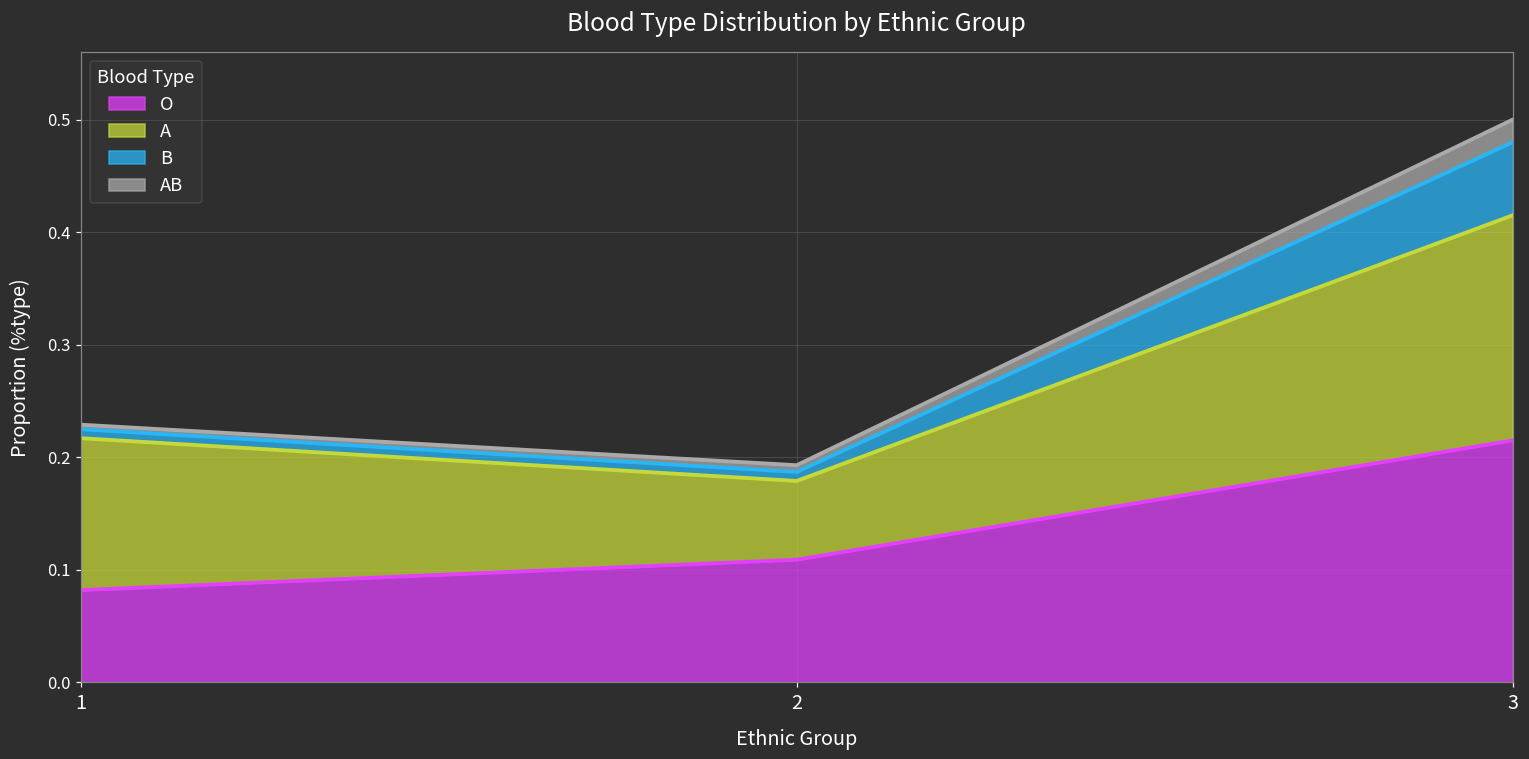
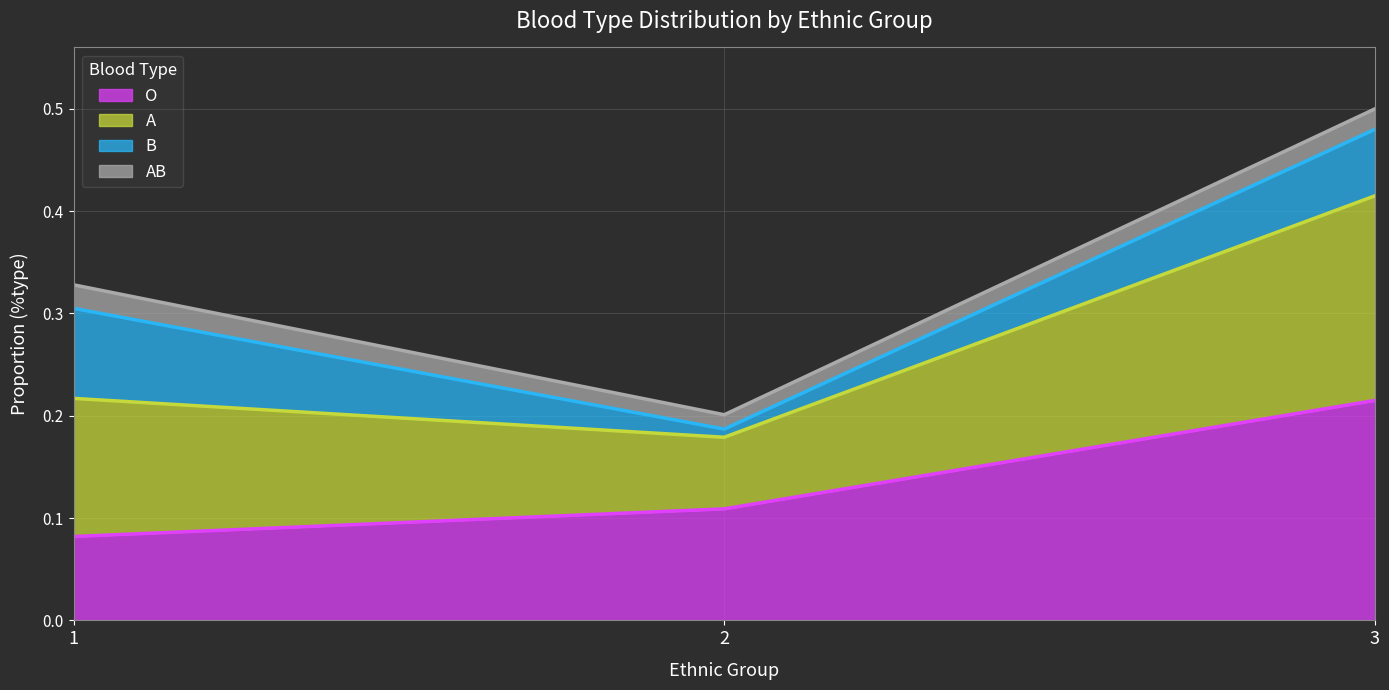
B, 1: 0.008 -> 0.088
AB, 1: 0.004 -> 0.023
AB, 2: 0.006 -> 0.014
